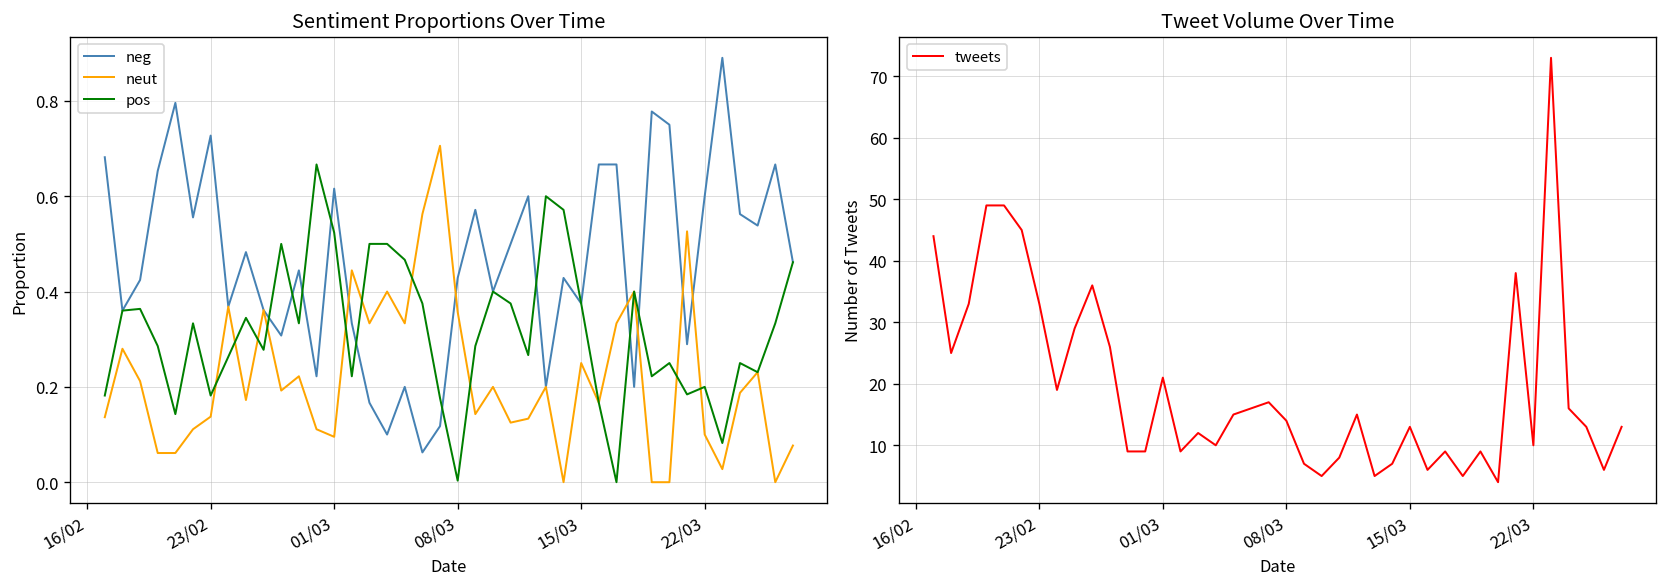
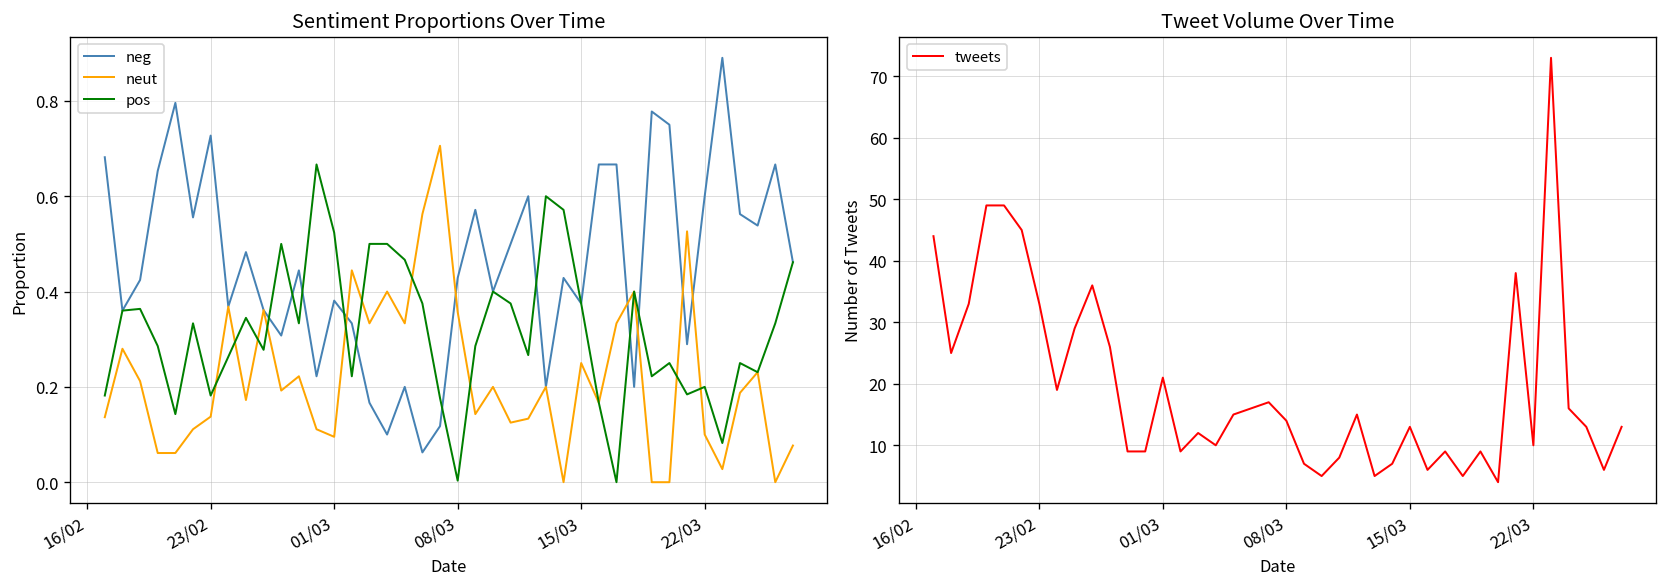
Sentiment Proportions Over Time, neg, 01/03: 0.62 -> 0.38
